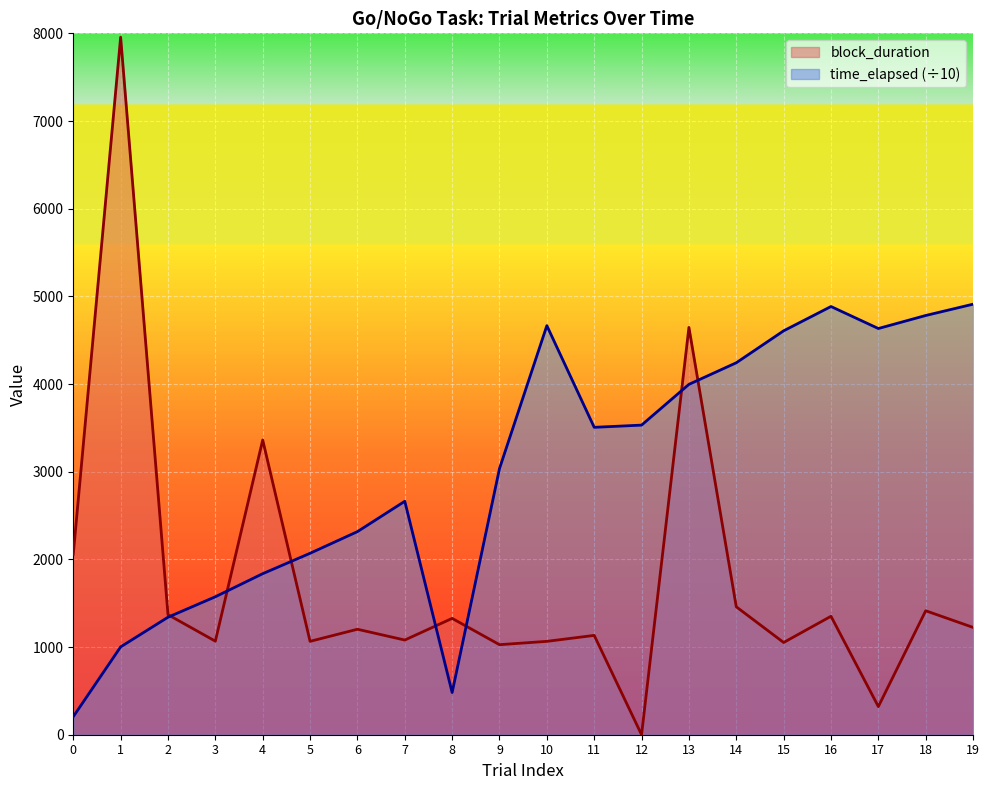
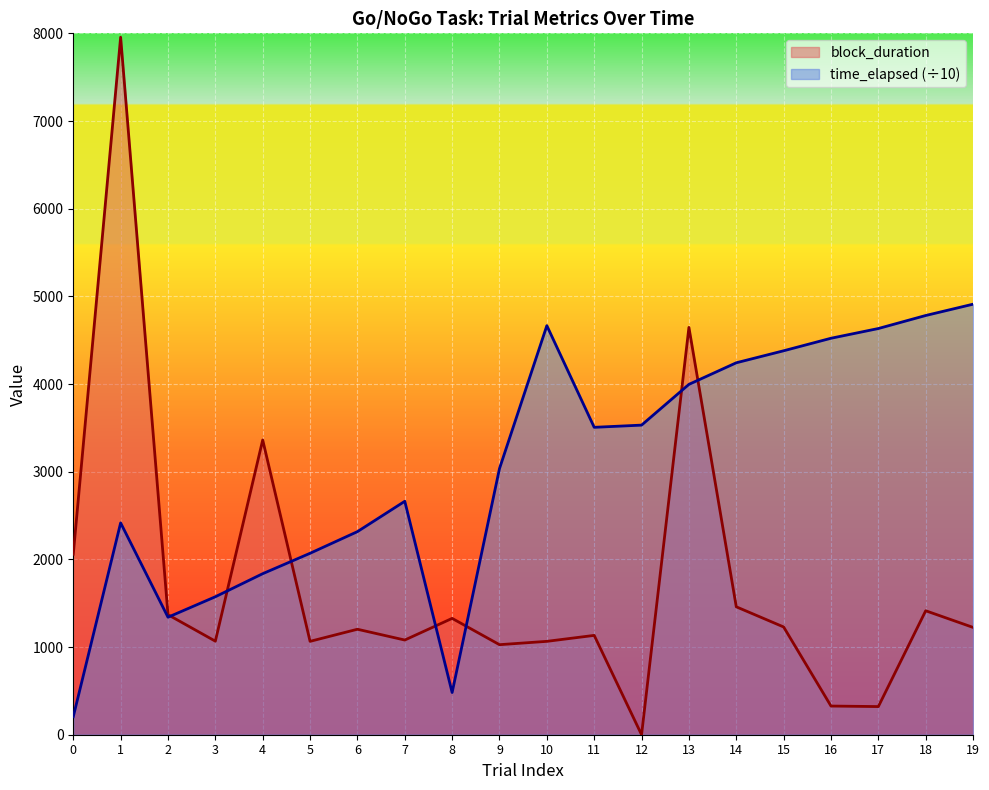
time_elapsed (÷10), 1: 1000 -> 2400
block_duration, 15: 1100 -> 1200
time_elapsed (÷10), 15: 4600 -> 4400
block_duration, 16: 1400 -> 300
time_elapsed (÷10), 16: 4900 -> 4500
